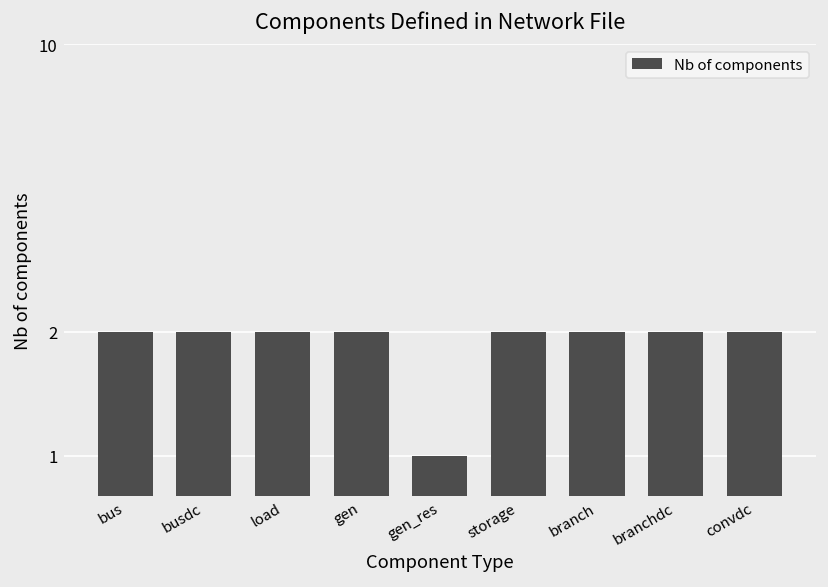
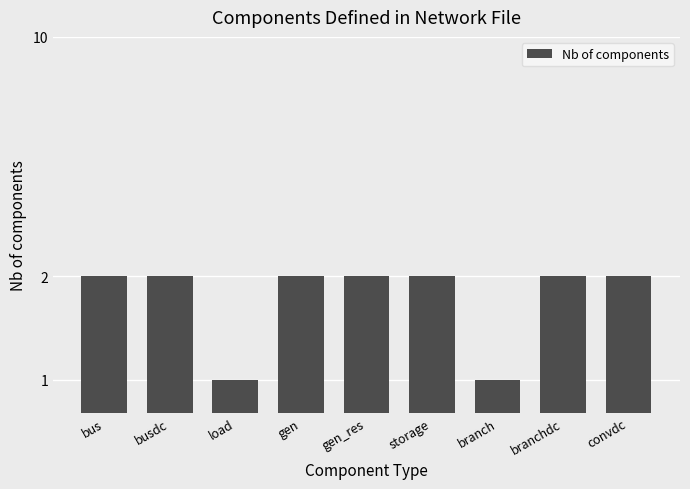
load: 2 -> 1
gen_res: 1 -> 2
branch: 2 -> 1
